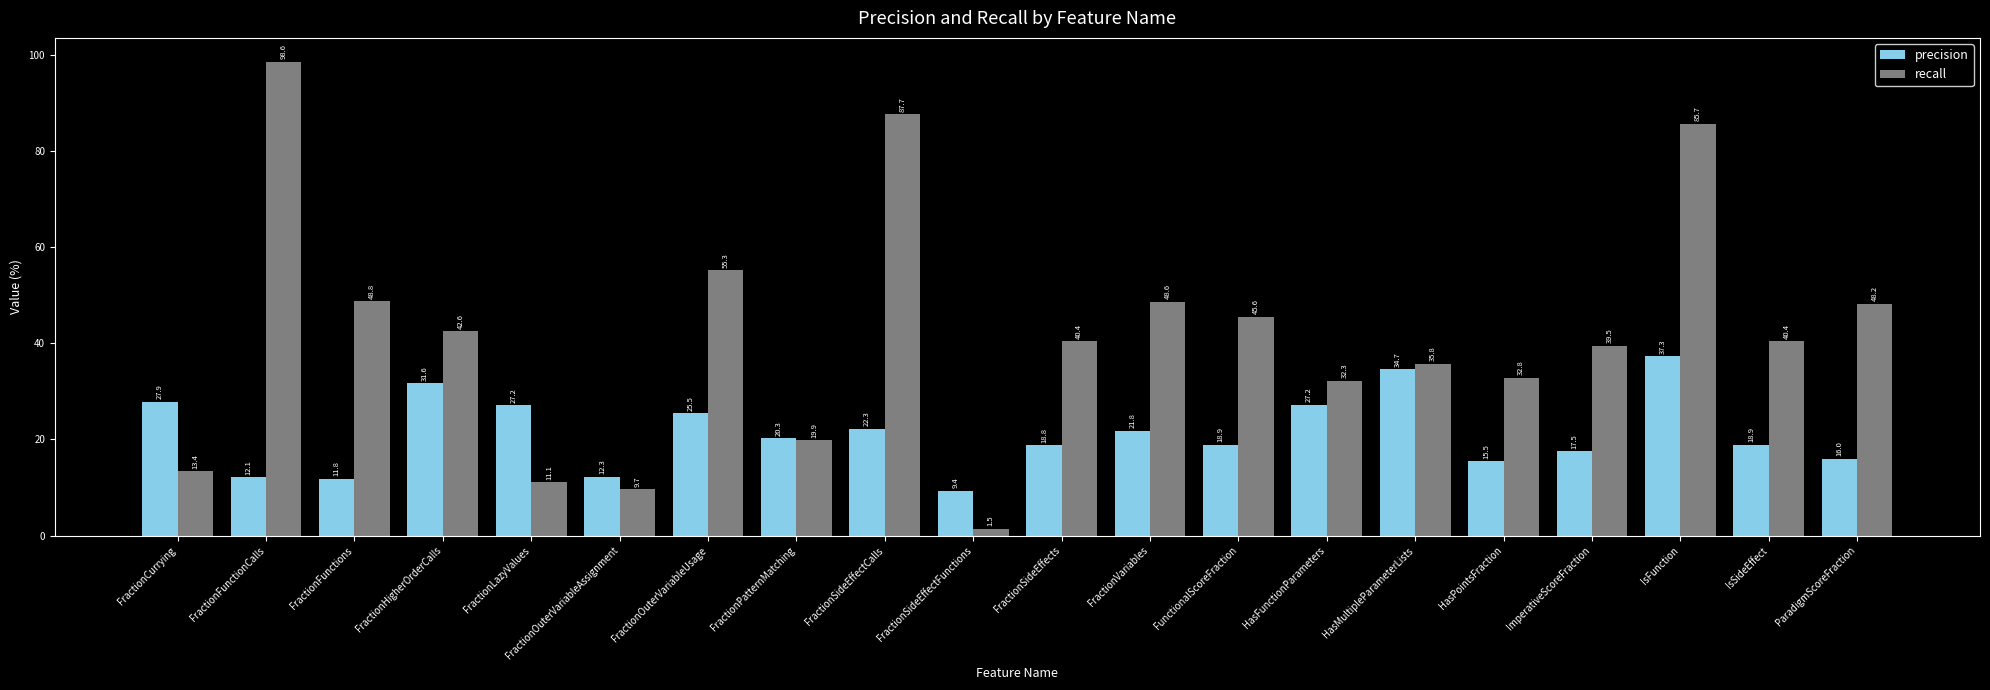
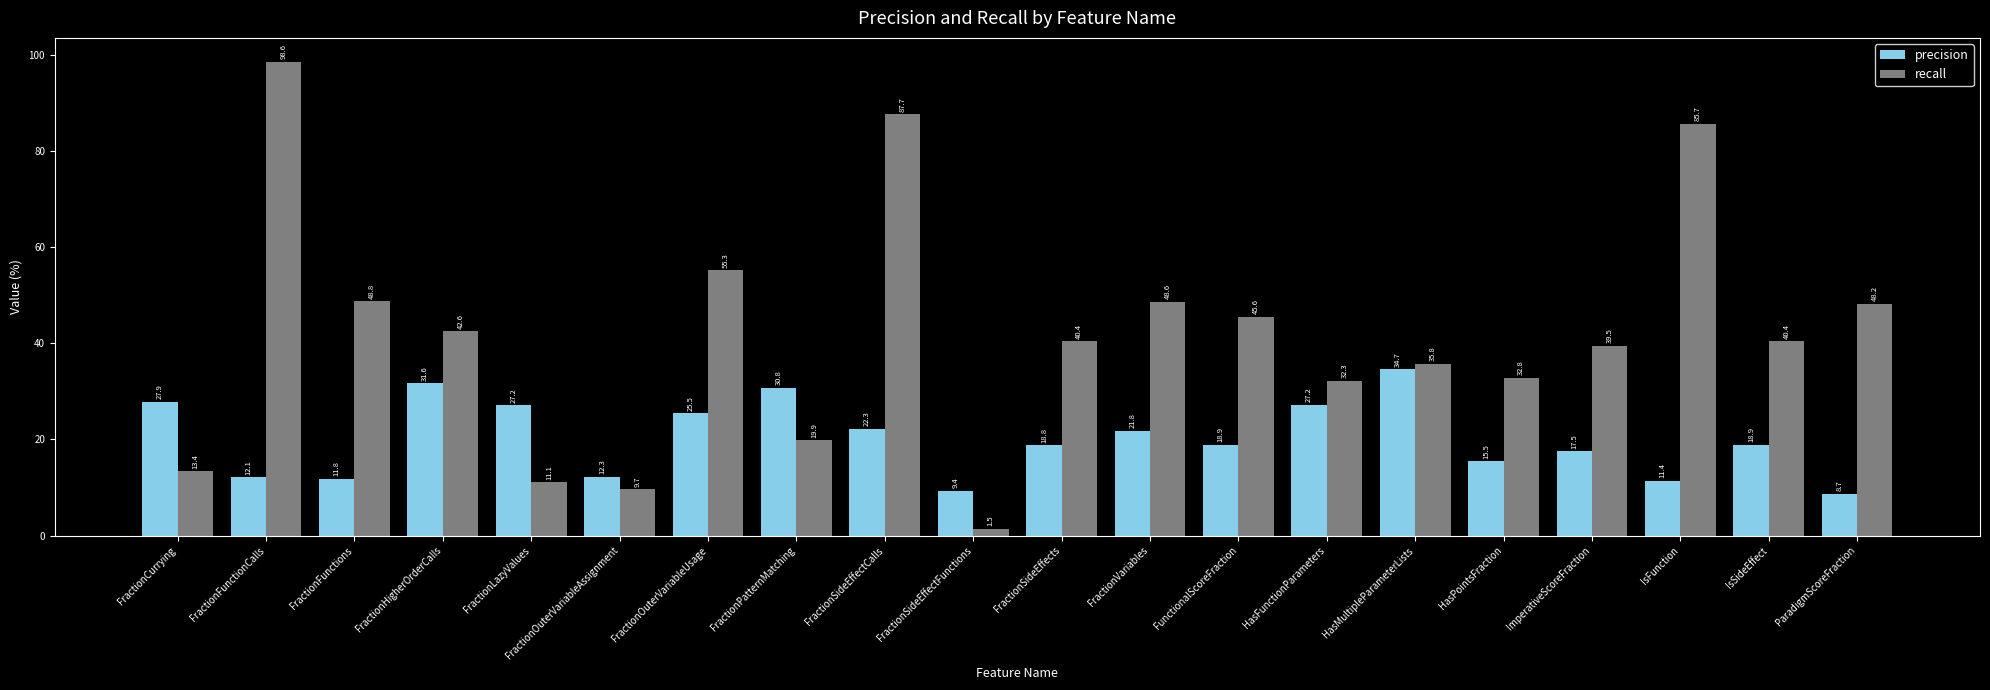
precision, FractionPatternMatching: 20.3 -> 30.8
precision, IsFunction: 37.3 -> 11.4
precision, ParadigmScoreFraction: 16.0 -> 8.7
